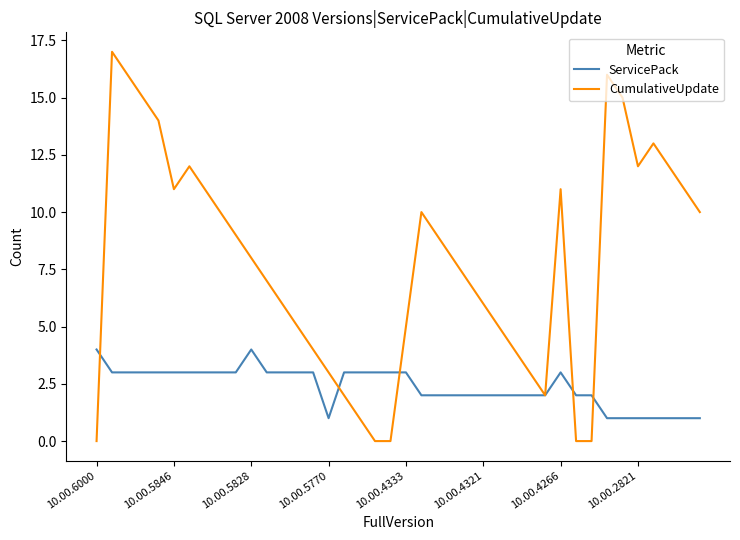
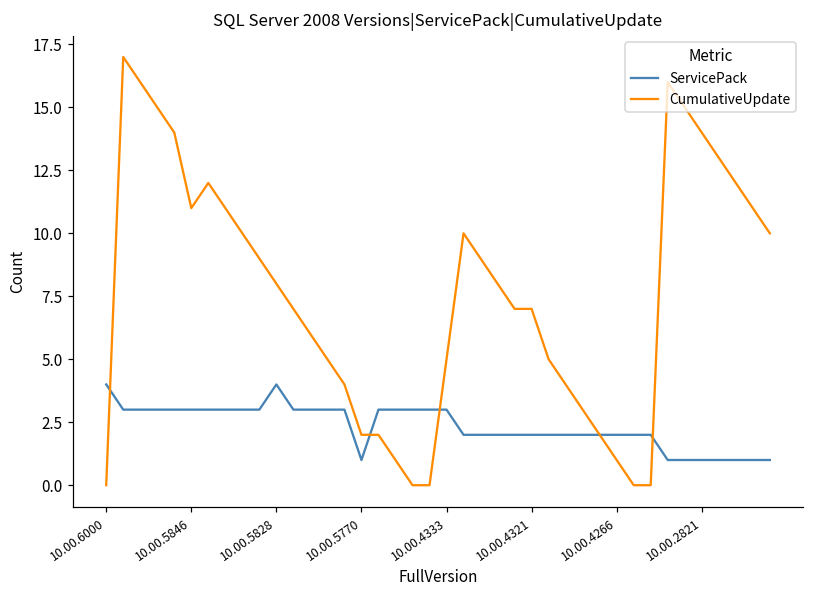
CumulativeUpdate, 10.00.5770: 3 -> 2
CumulativeUpdate, 10.00.4321: 6 -> 7
ServicePack, 10.00.4266: 3 -> 2
CumulativeUpdate, 10.00.4266: 11 -> 1
CumulativeUpdate, 10.00.2821: 12 -> 14
